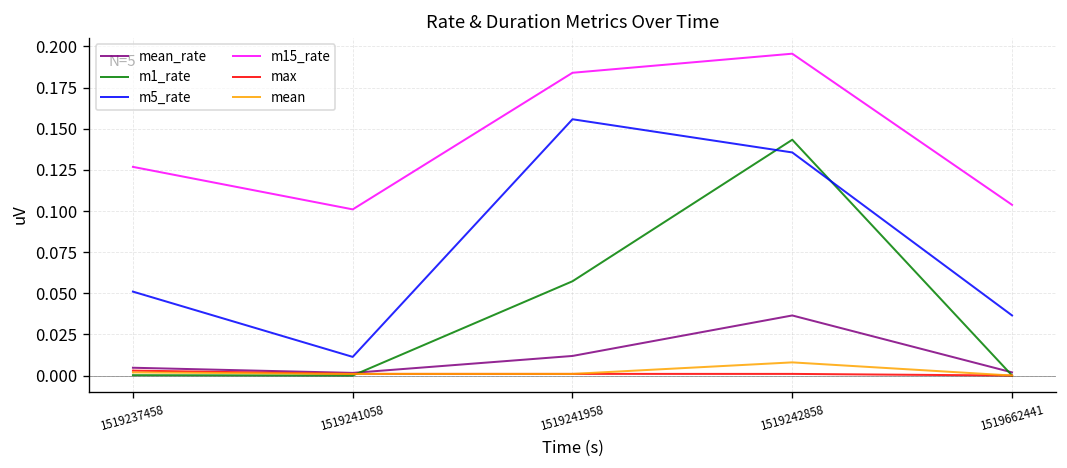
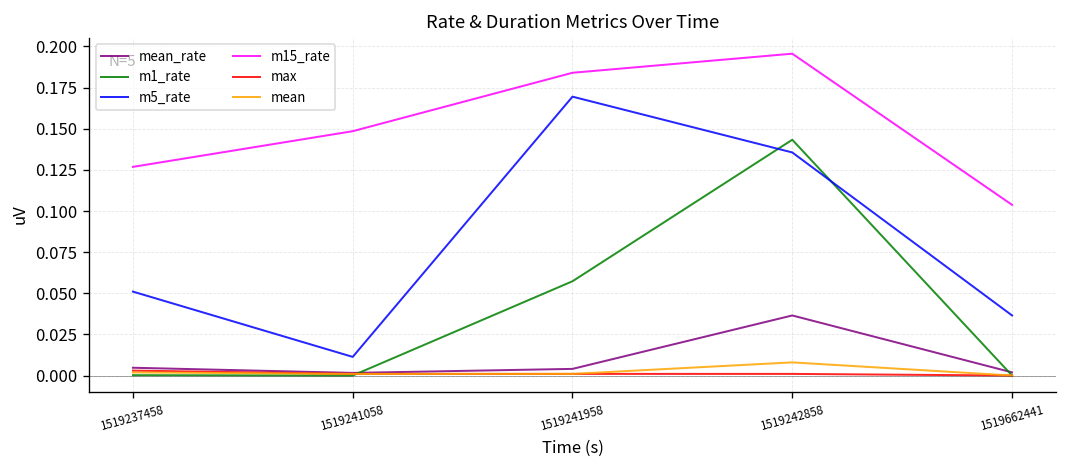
m15_rate, 1519241058: 0.101 -> 0.148
mean_rate, 1519241958: 0.012 -> 0.004
m5_rate, 1519241958: 0.156 -> 0.169
